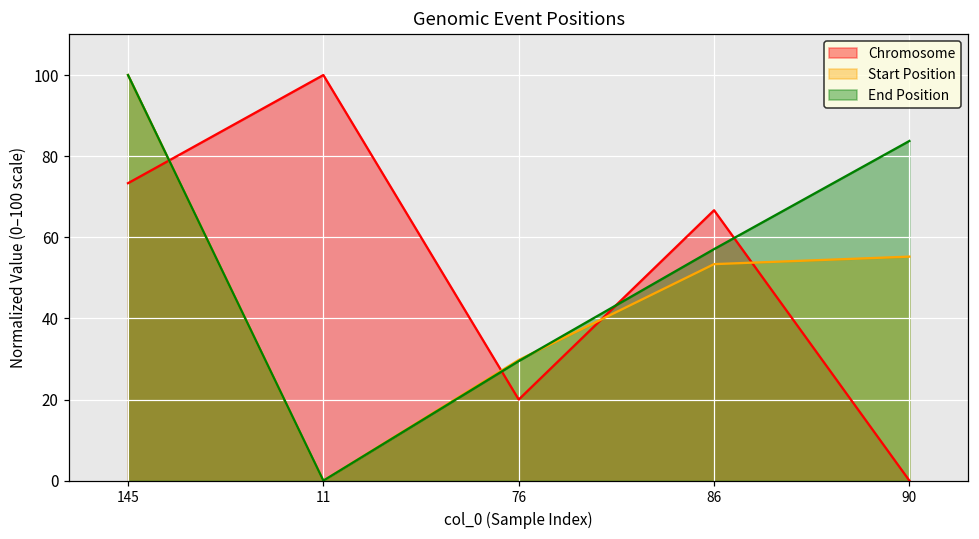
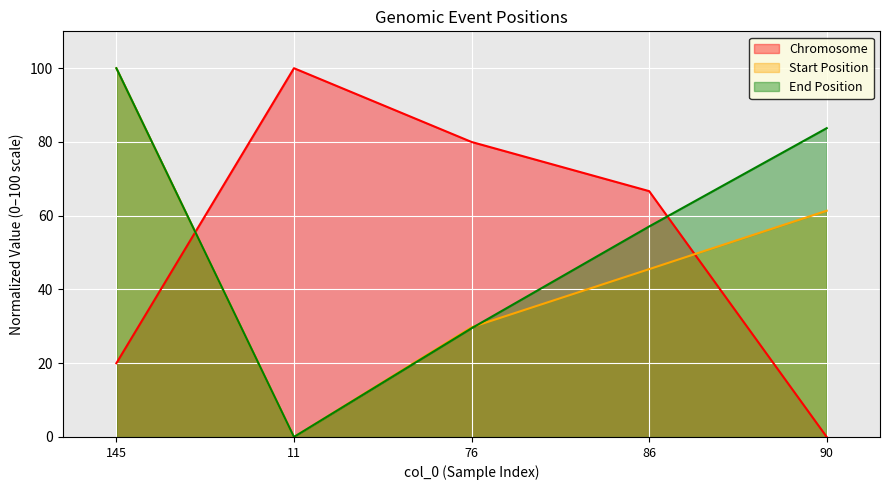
Chromosome, 145: 73 -> 20
Chromosome, 76: 20 -> 80
Start Position, 86: 53 -> 46
Start Position, 90: 55 -> 61
